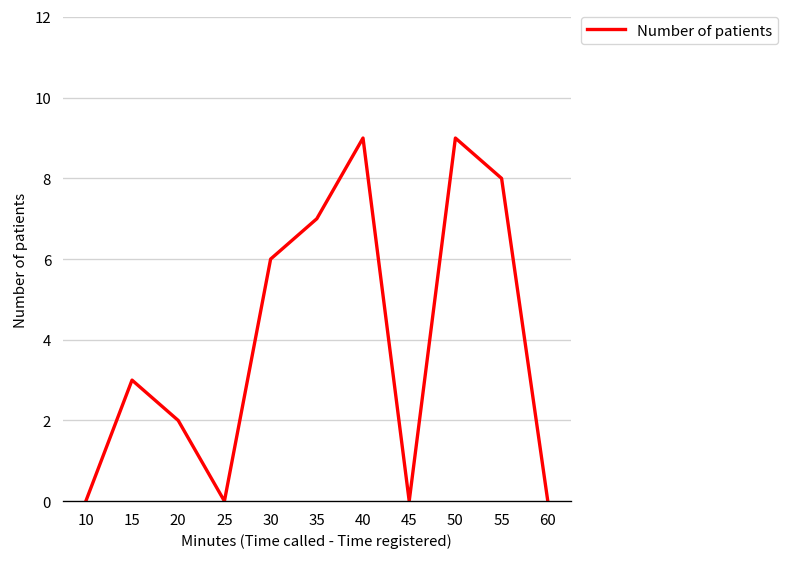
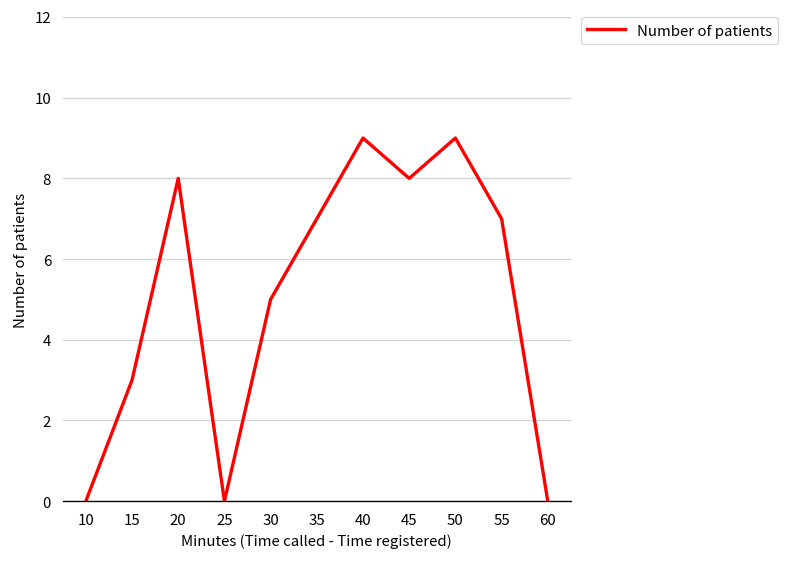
20: 2 -> 8
30: 6 -> 5
45: 0 -> 8
55: 8 -> 7
